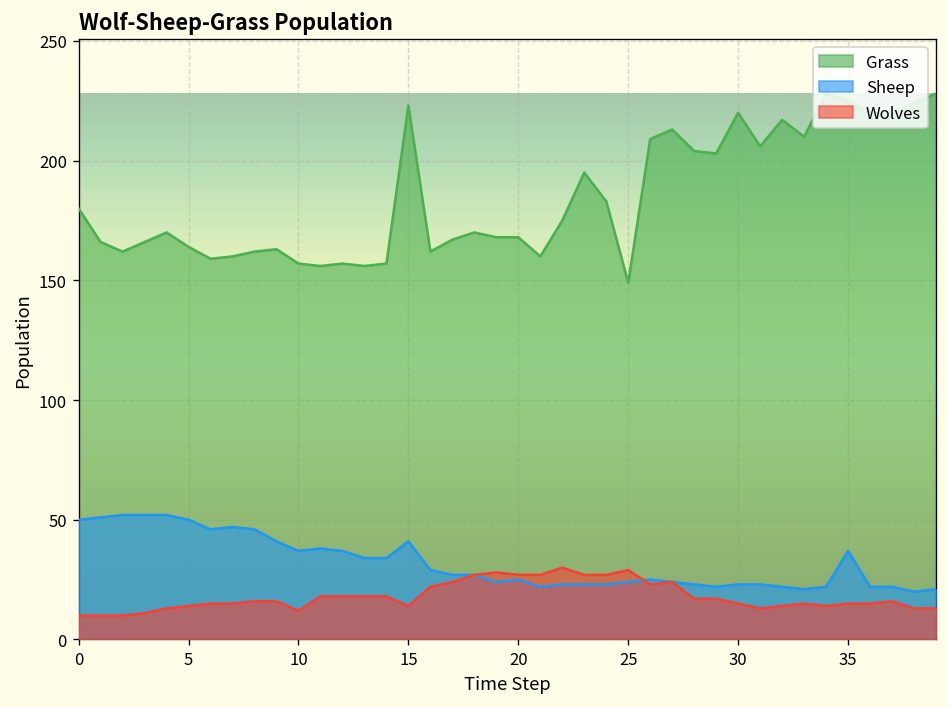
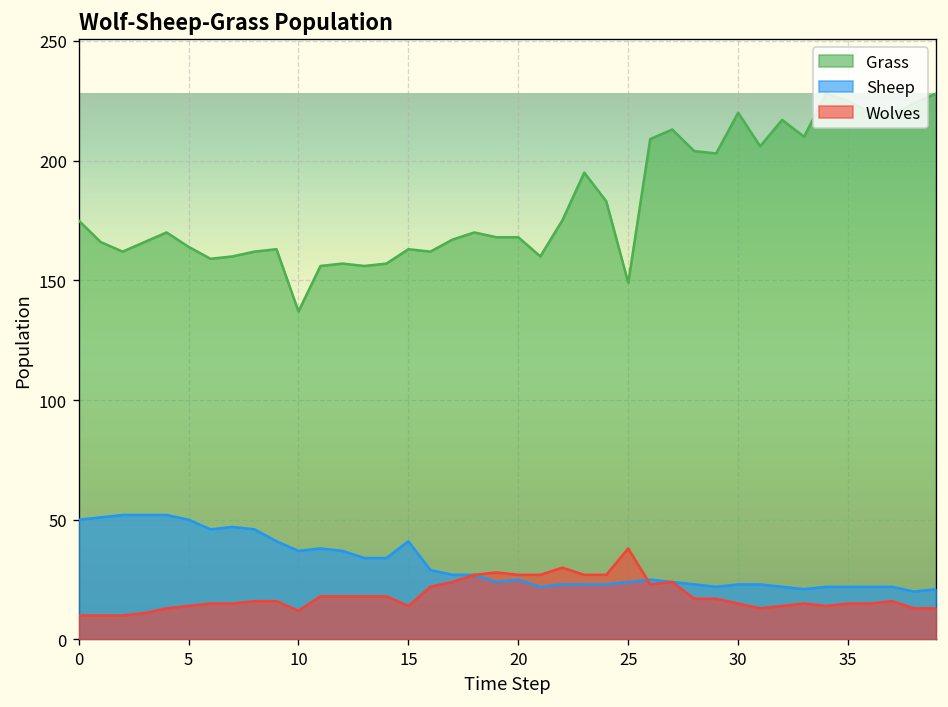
Grass, 0: 180 -> 175
Grass, 10: 157 -> 137
Grass, 15: 223 -> 163
Wolves, 25: 29 -> 38
Sheep, 35: 37 -> 22
